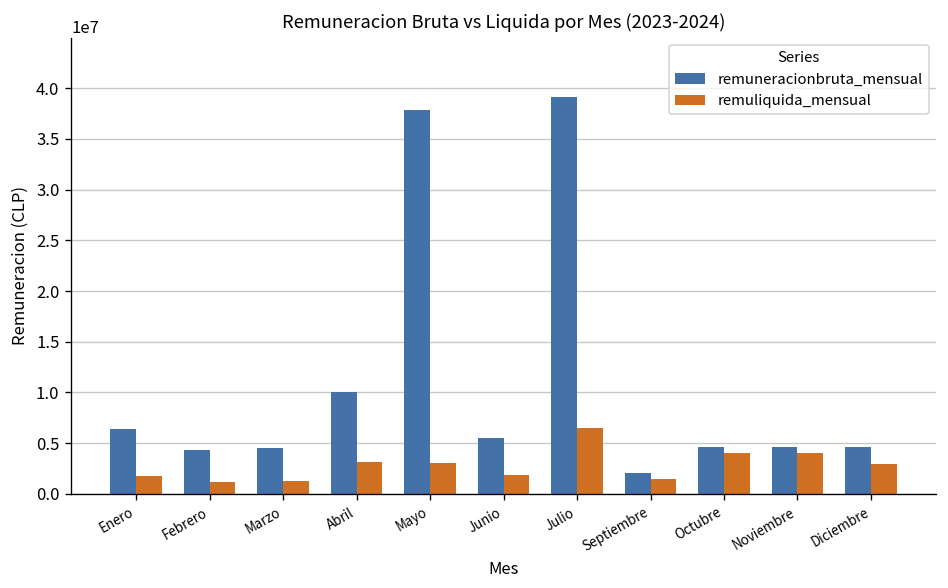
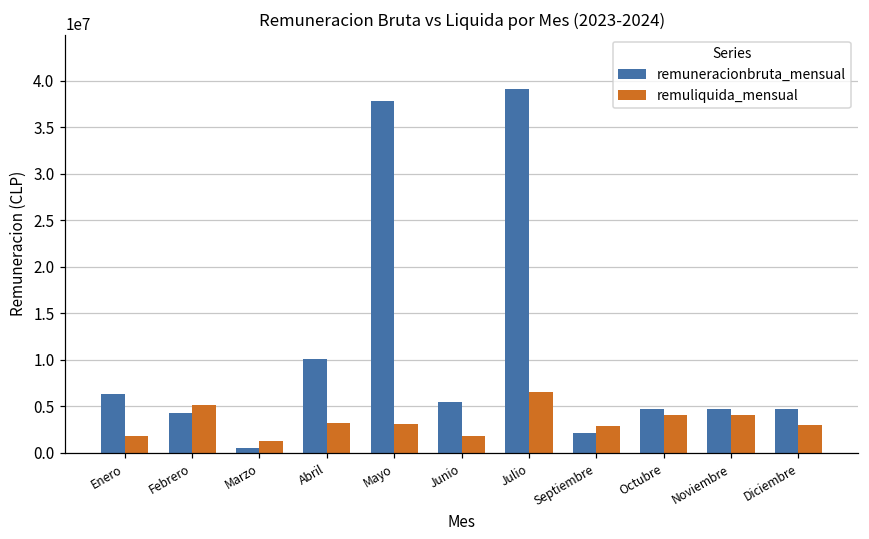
remuliquida_mensual, Febrero: 1000000 -> 5000000
remuneracionbruta_mensual, Marzo: 5000000 -> 1000000
remuliquida_mensual, Septiembre: 1000000 -> 3000000
